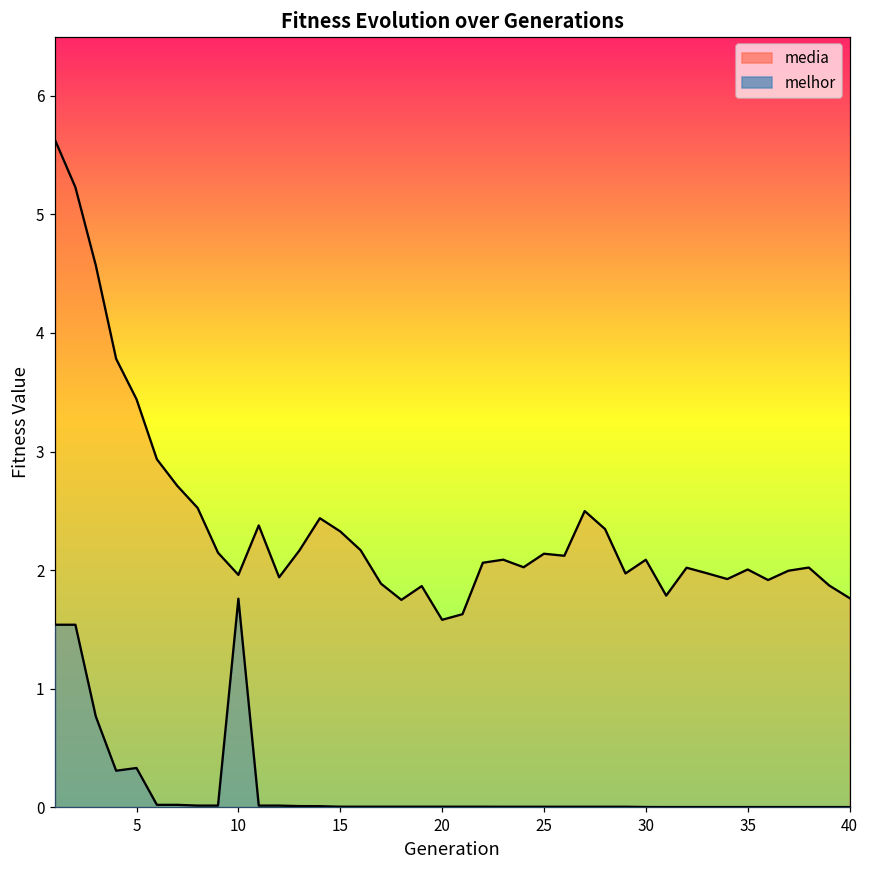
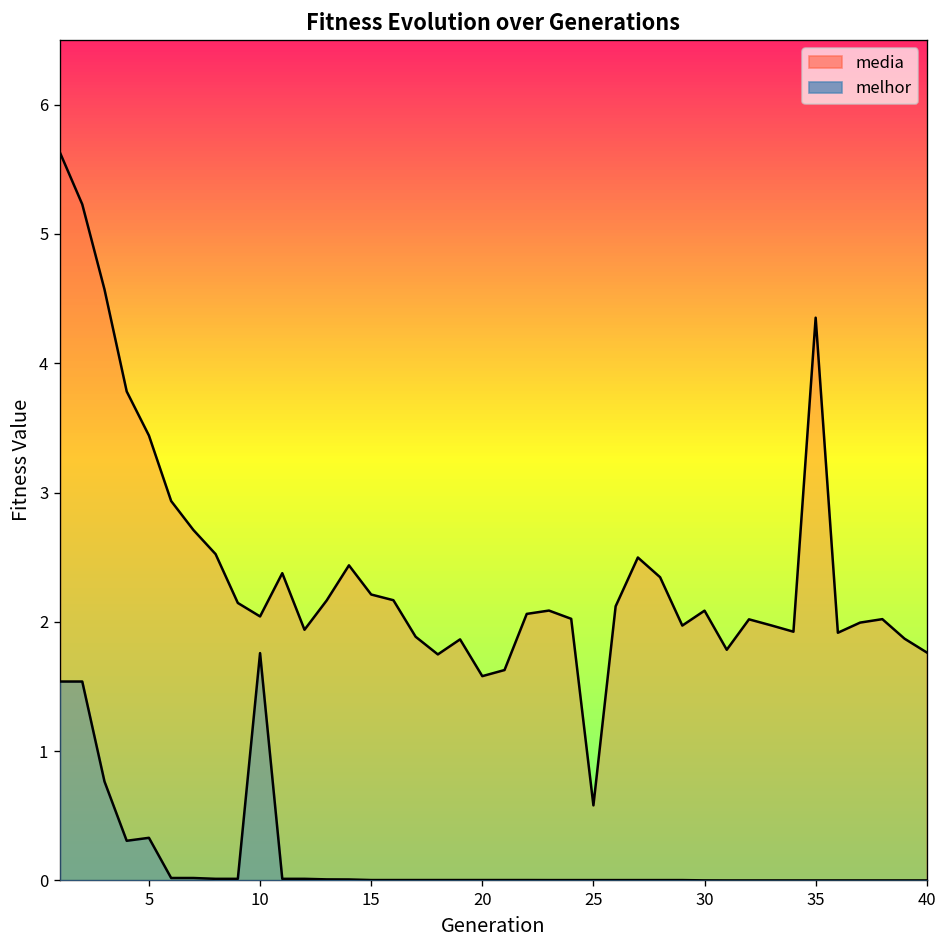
media, 10: 1.96 -> 2.04
media, 15: 2.33 -> 2.21
media, 25: 2.14 -> 0.58
media, 35: 2.00 -> 4.35
